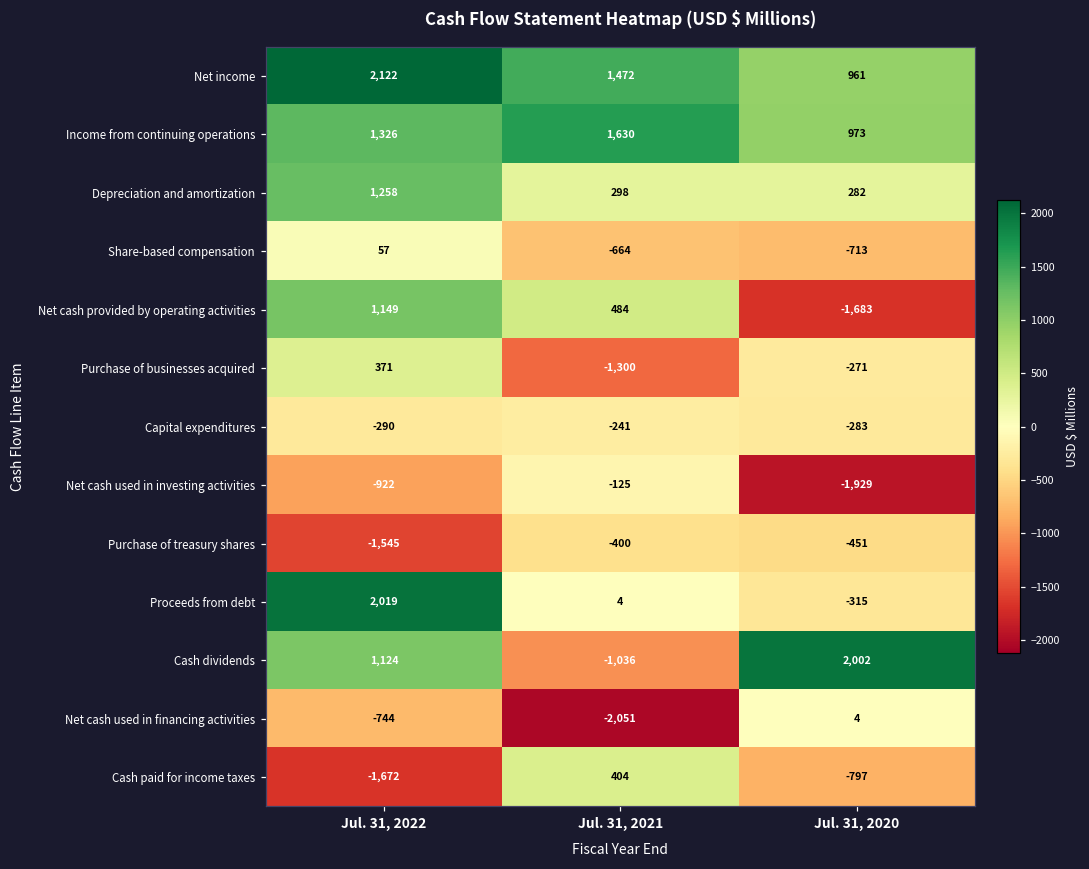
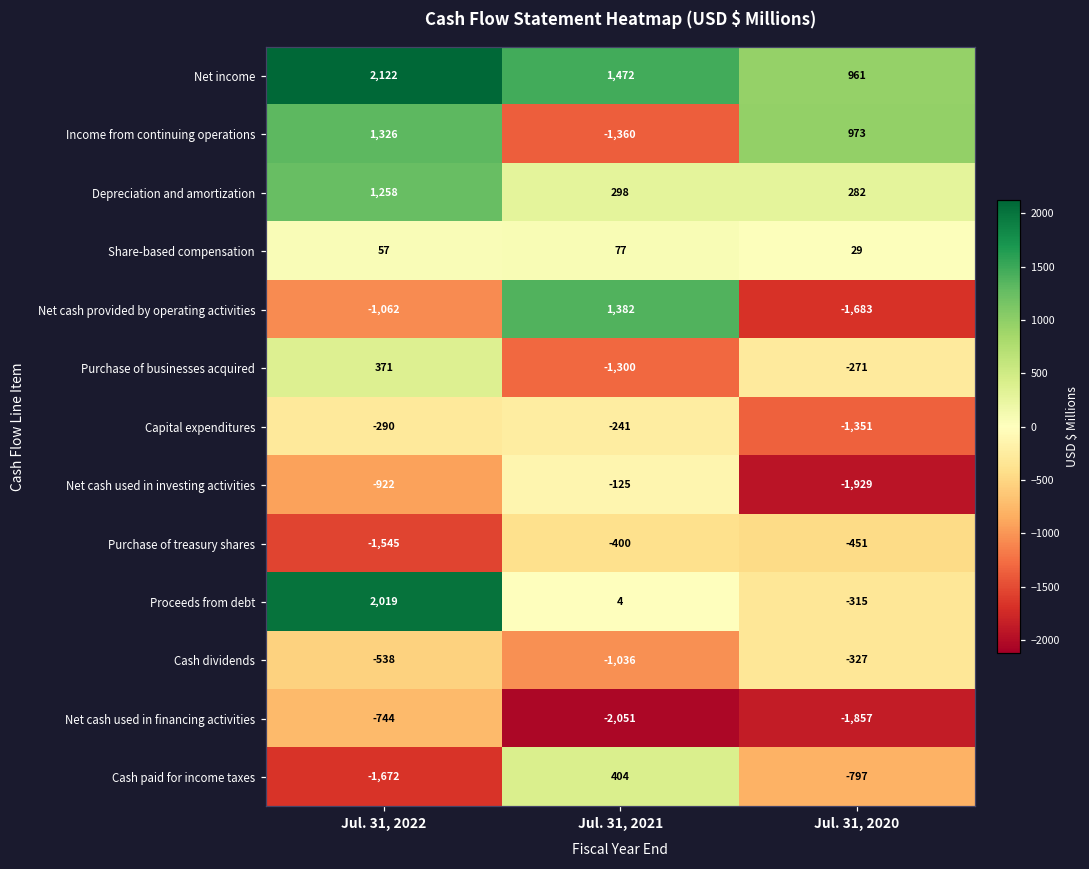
Income from continuing operations, Jul. 31, 2021: 1,630 -> -1,360
Share-based compensation, Jul. 31, 2021: -664 -> 77
Share-based compensation, Jul. 31, 2020: -713 -> 29
Net cash provided by operating activities, Jul. 31, 2022: 1,149 -> -1,062
Net cash provided by operating activities, Jul. 31, 2021: 484 -> 1,382
Capital expenditures, Jul. 31, 2020: -283 -> -1,351
Cash dividends, Jul. 31, 2022: 1,124 -> -538
Cash dividends, Jul. 31, 2020: 2,002 -> -327
Net cash used in financing activities, Jul. 31, 2020: 4 -> -1,857
